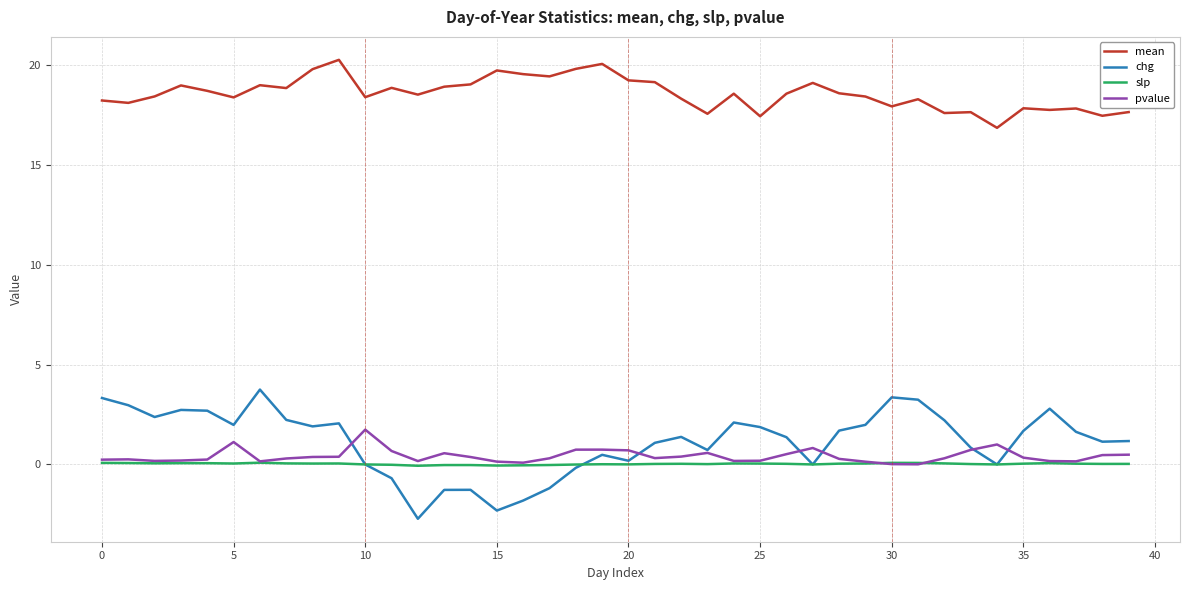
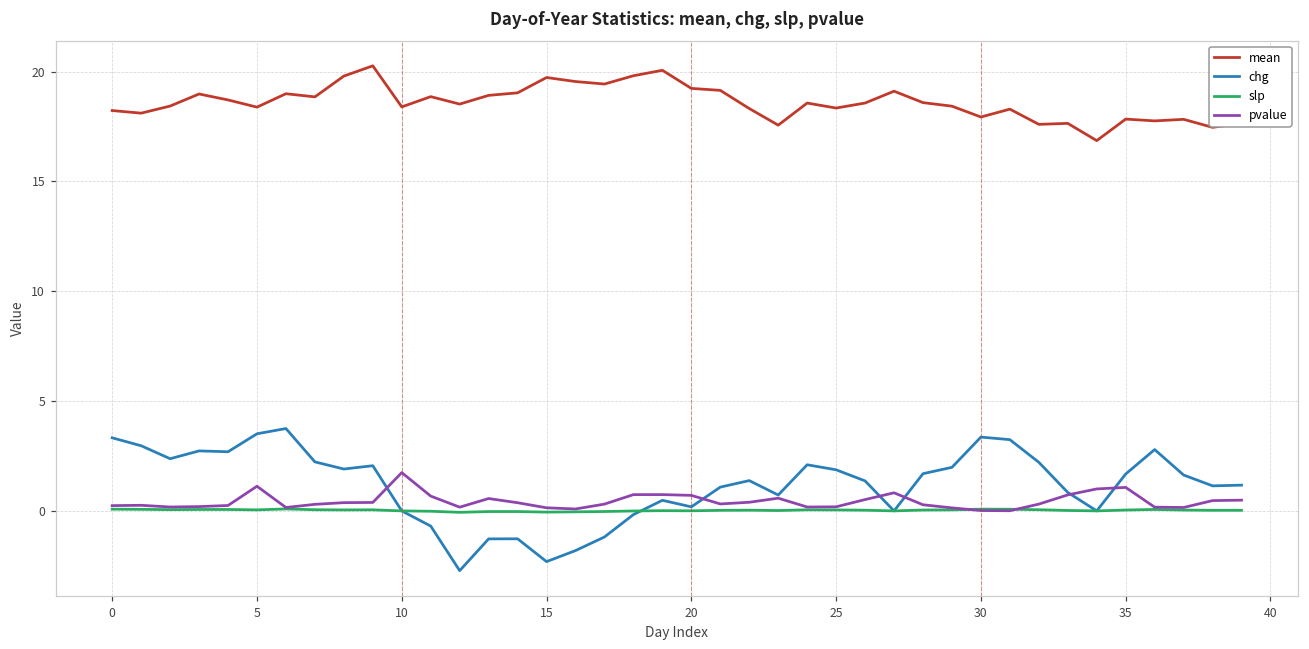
chg, 5: 2.0 -> 3.5
mean, 25: 17.4 -> 18.3
pvalue, 35: 0.3 -> 1.1
